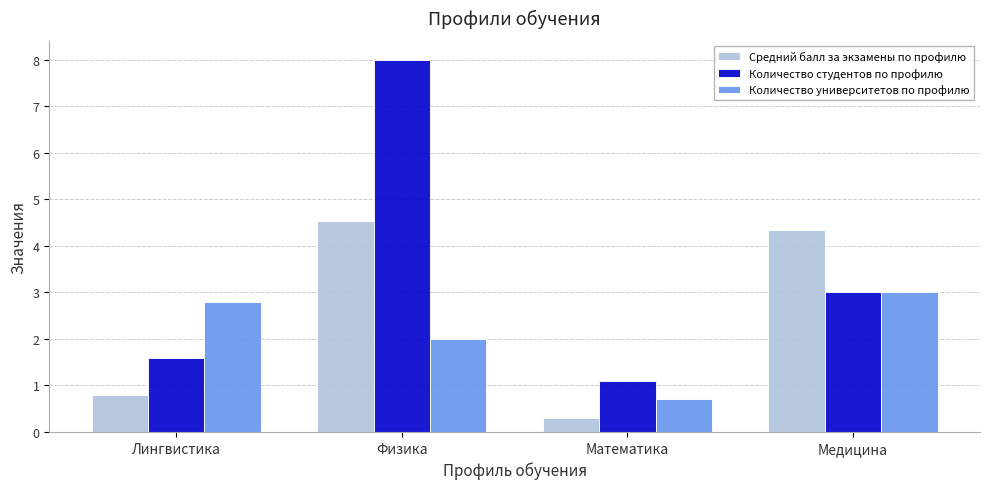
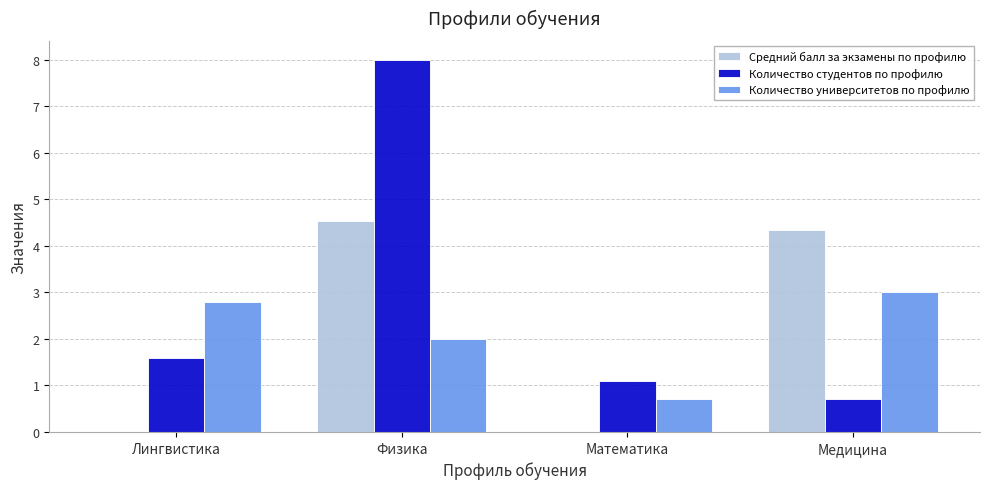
Средний балл за экзамены по профилю, Лингвистика: 0.8 -> 0.0
Средний балл за экзамены по профилю, Математика: 0.3 -> 0.0
Количество студентов по профилю, Медицина: 3.0 -> 0.7
